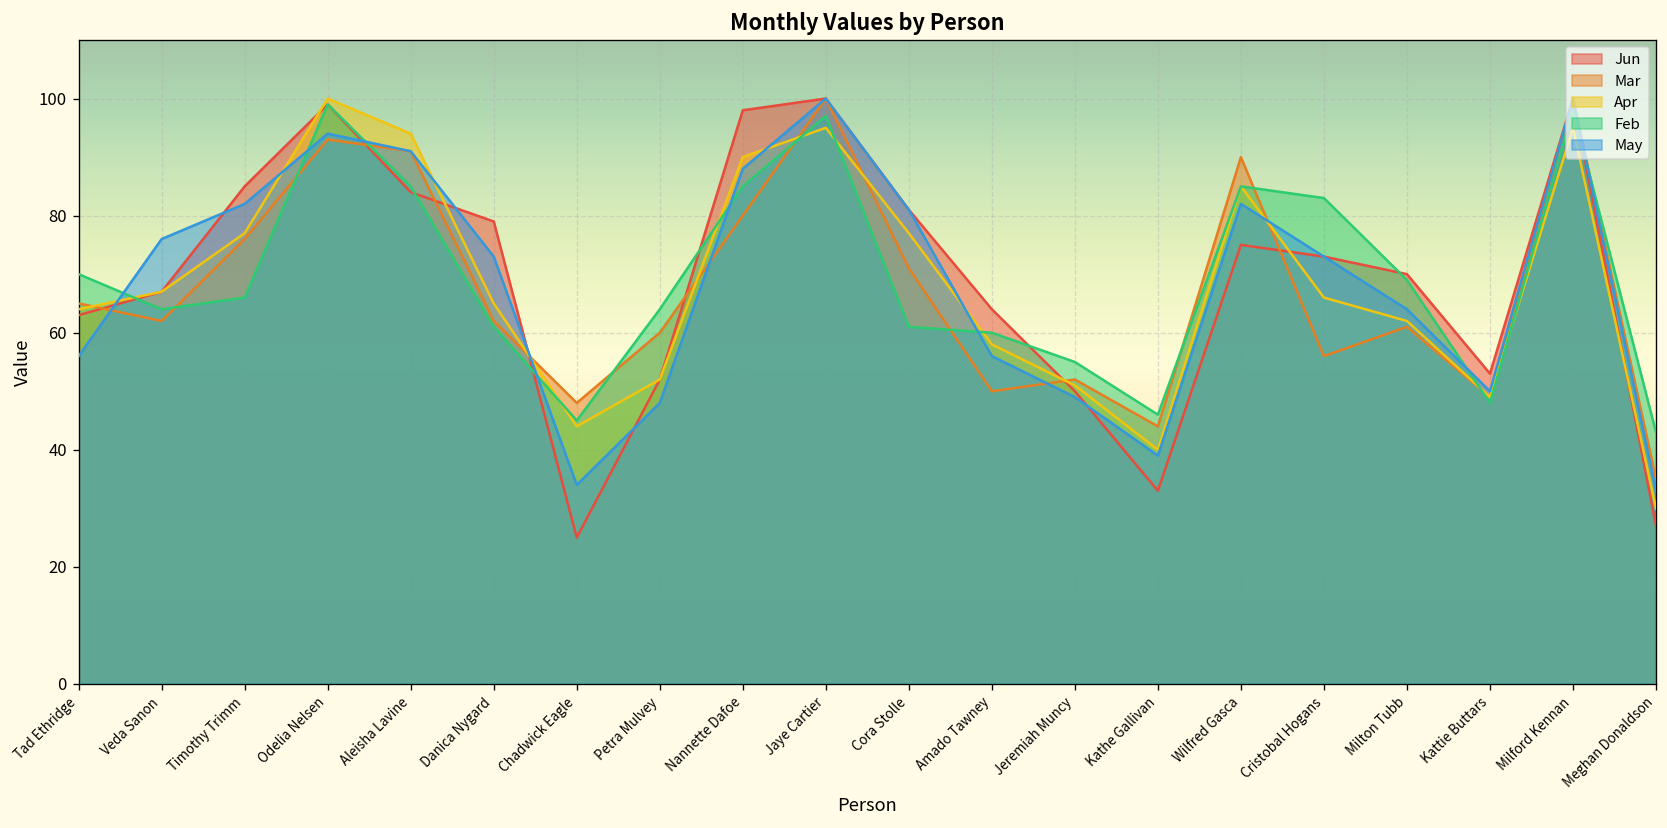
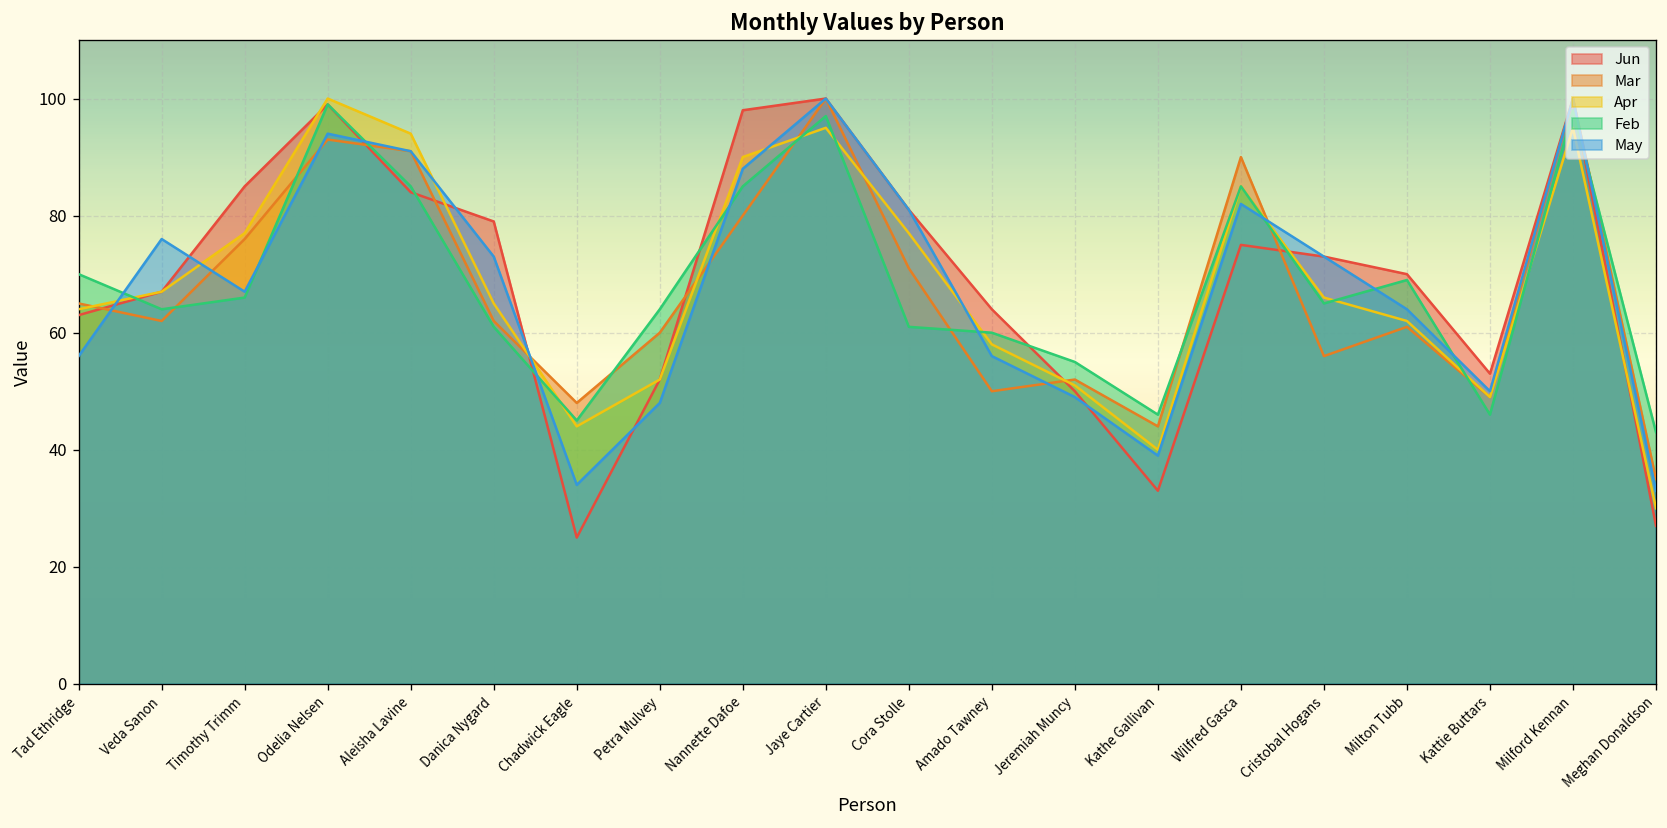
May, Timothy Trimm: 82 -> 67
Feb, Cristobal Hogans: 83 -> 65
Feb, Kattie Buttars: 48 -> 46
